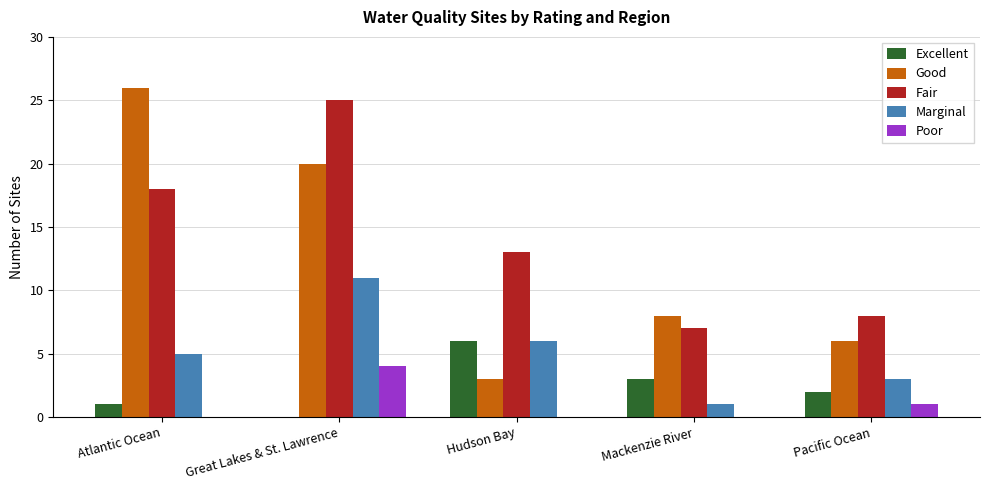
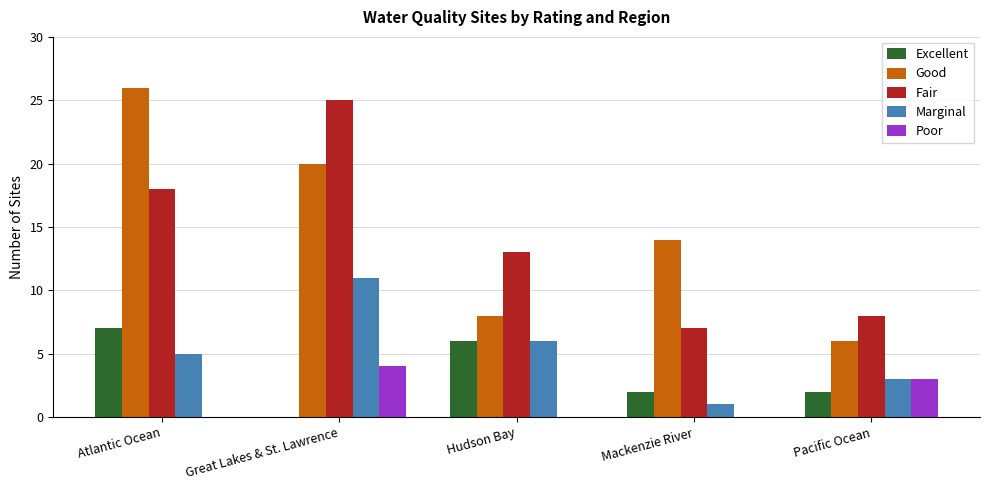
Excellent, Atlantic Ocean: 1 -> 7
Good, Hudson Bay: 3 -> 8
Excellent, Mackenzie River: 3 -> 2
Good, Mackenzie River: 8 -> 14
Poor, Pacific Ocean: 1 -> 3
